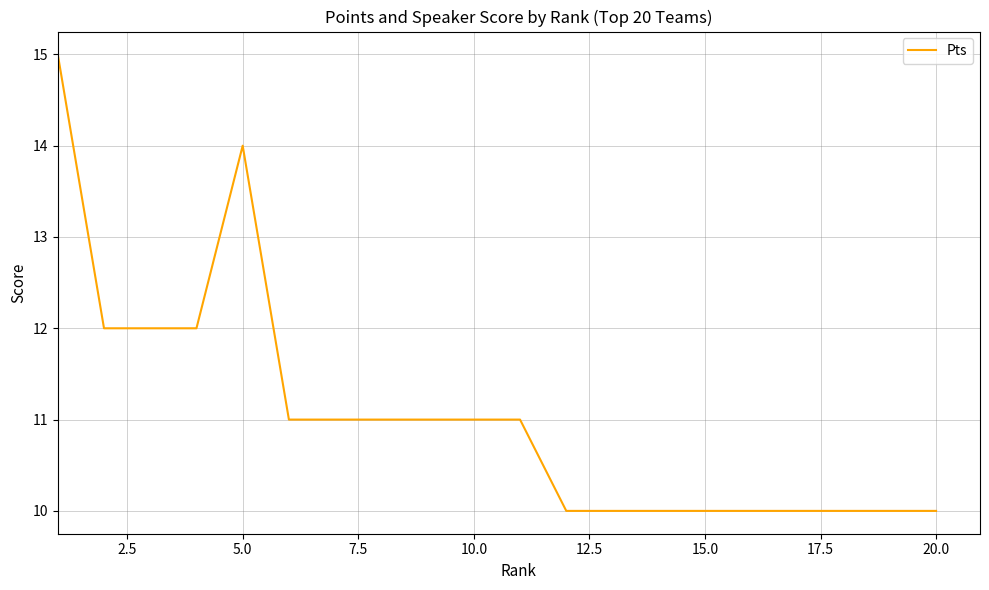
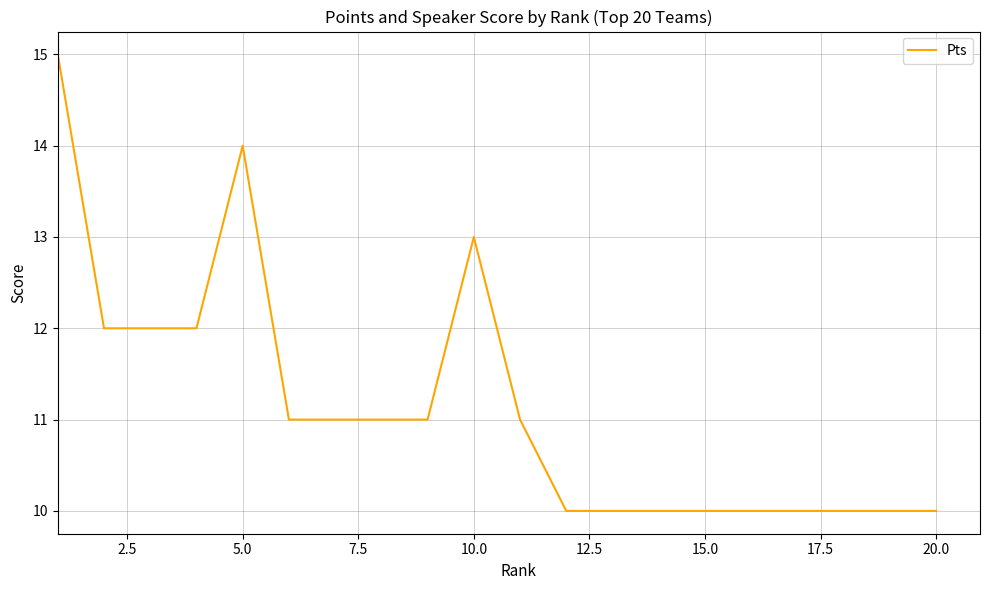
10.0: 11 -> 13
